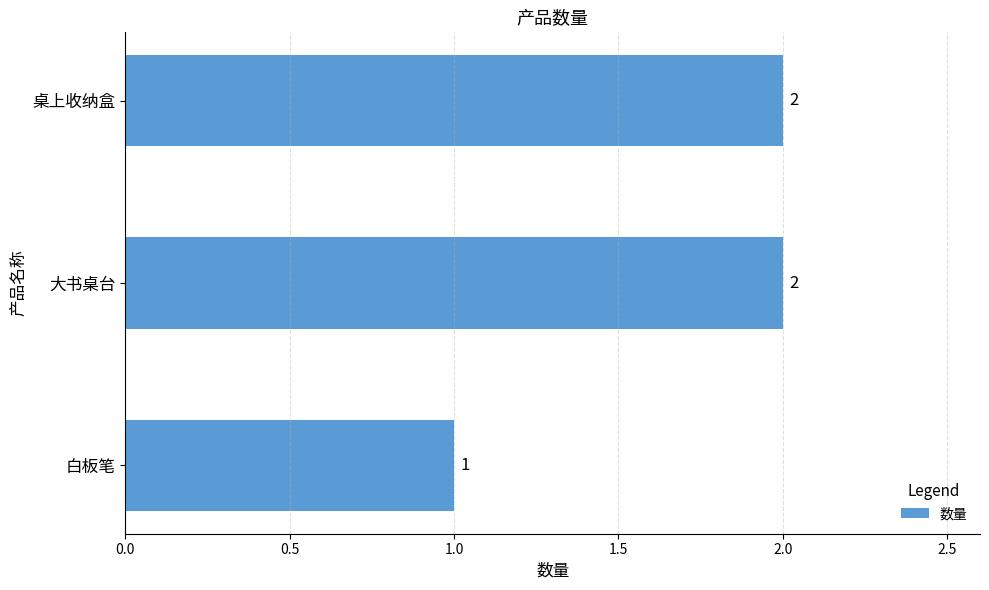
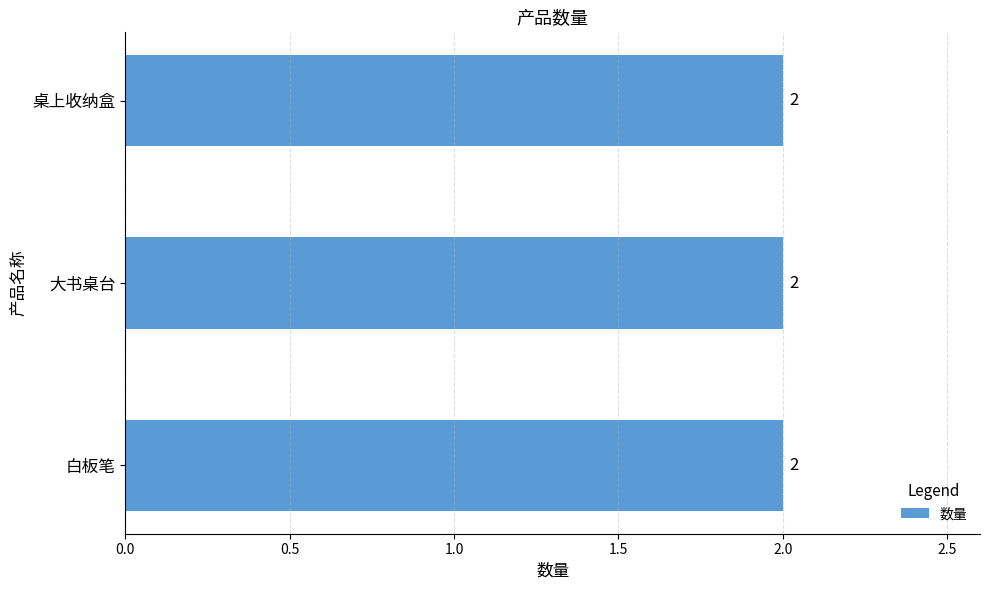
白板笔: 1 -> 2
